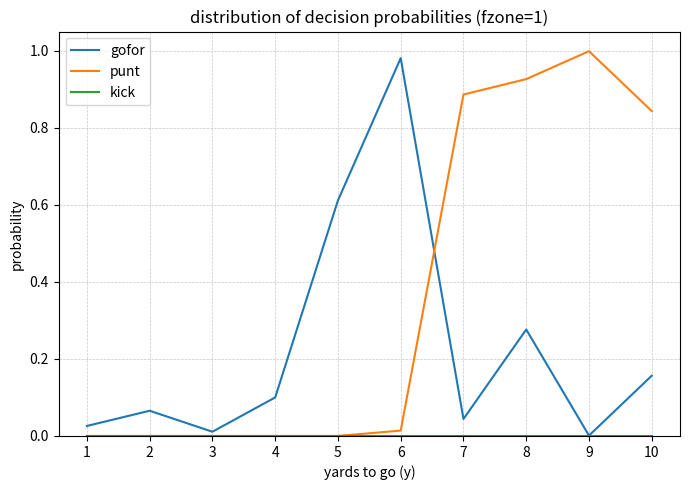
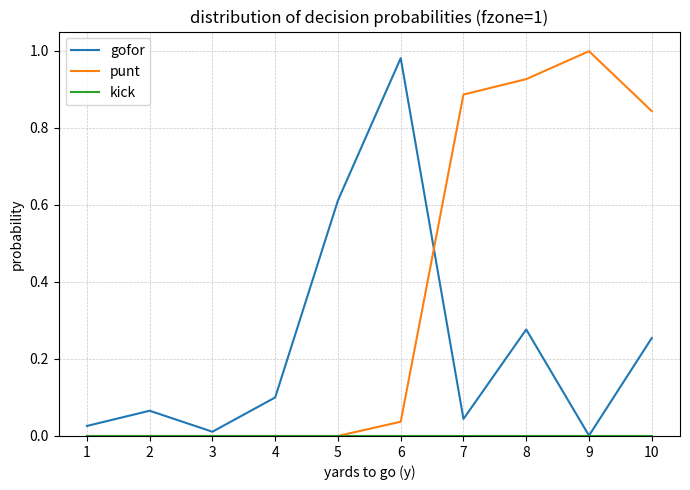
punt, 6: 0.01 -> 0.04
gofor, 10: 0.16 -> 0.25
